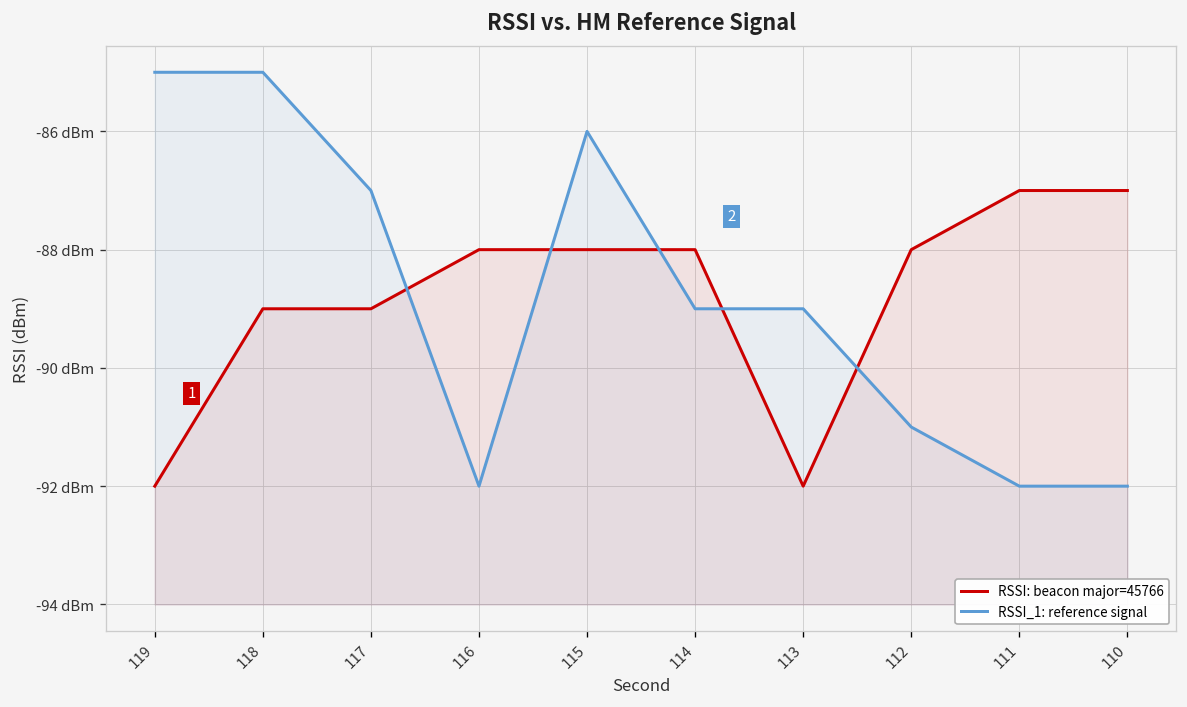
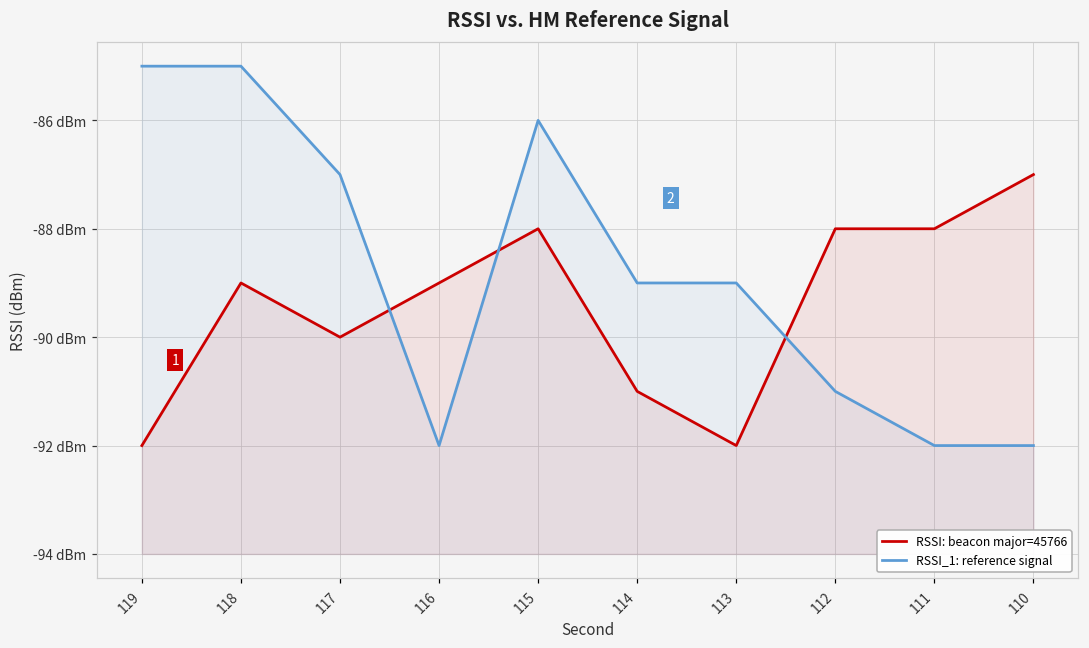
RSSI: beacon major=45766, 117: -89 dBm -> -90 dBm
RSSI: beacon major=45766, 116: -88 dBm -> -89 dBm
RSSI: beacon major=45766, 114: -88 dBm -> -91 dBm
RSSI: beacon major=45766, 111: -87 dBm -> -88 dBm
